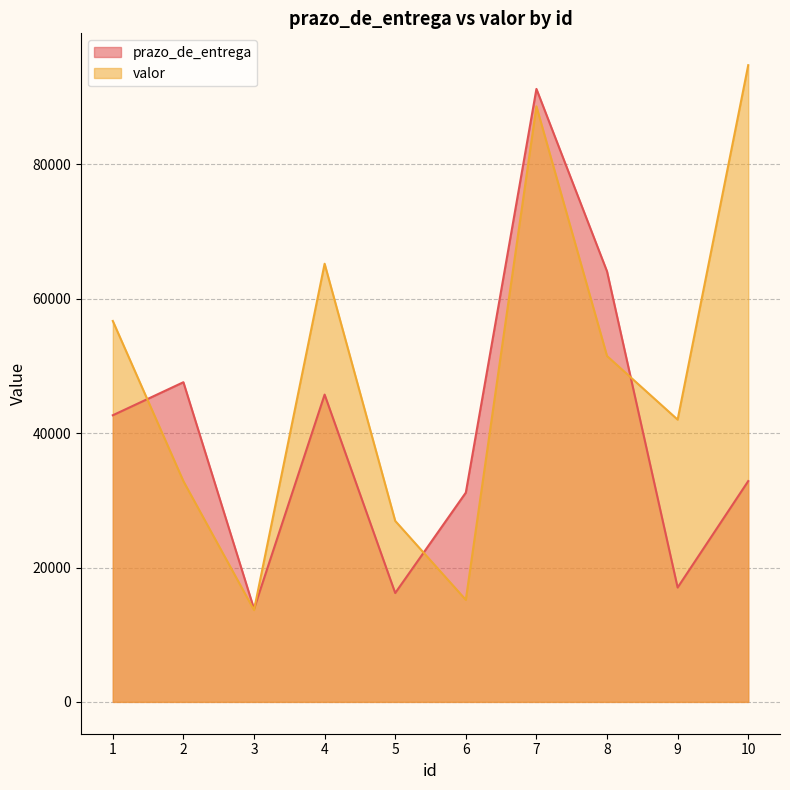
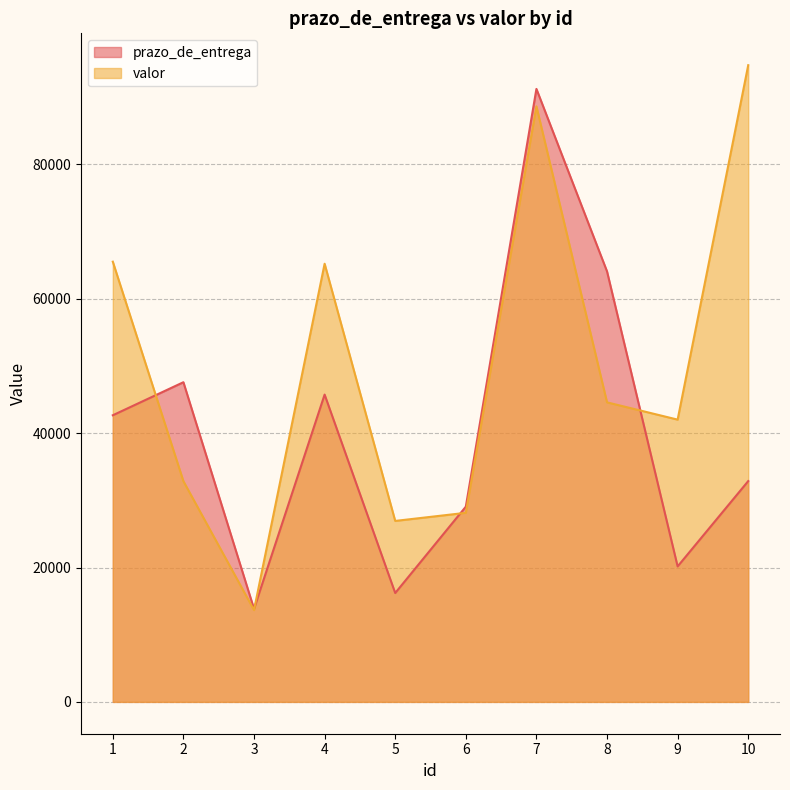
valor, 1: 57000 -> 66000
prazo_de_entrega, 6: 31000 -> 29000
valor, 6: 15000 -> 28000
valor, 8: 51000 -> 45000
prazo_de_entrega, 9: 17000 -> 20000
